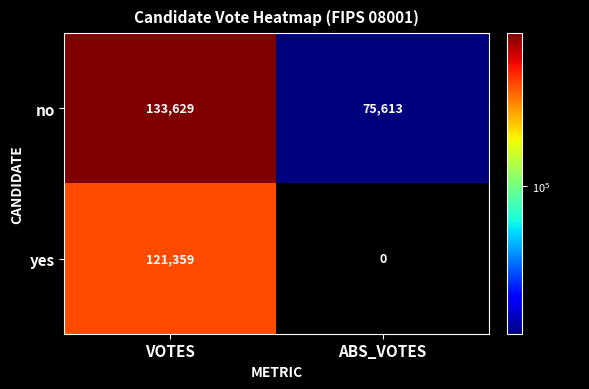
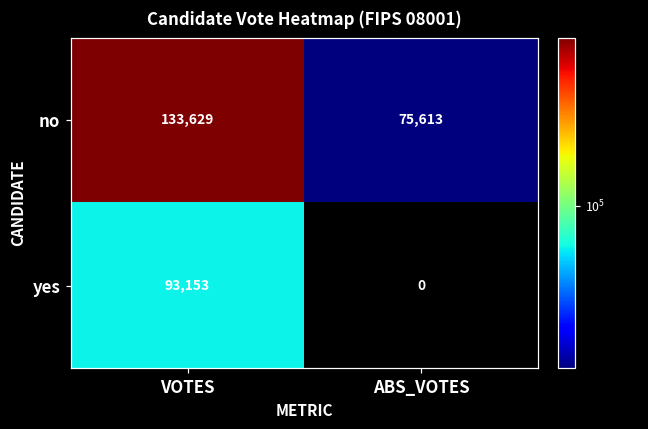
yes, VOTES: 121,359 -> 93,153
